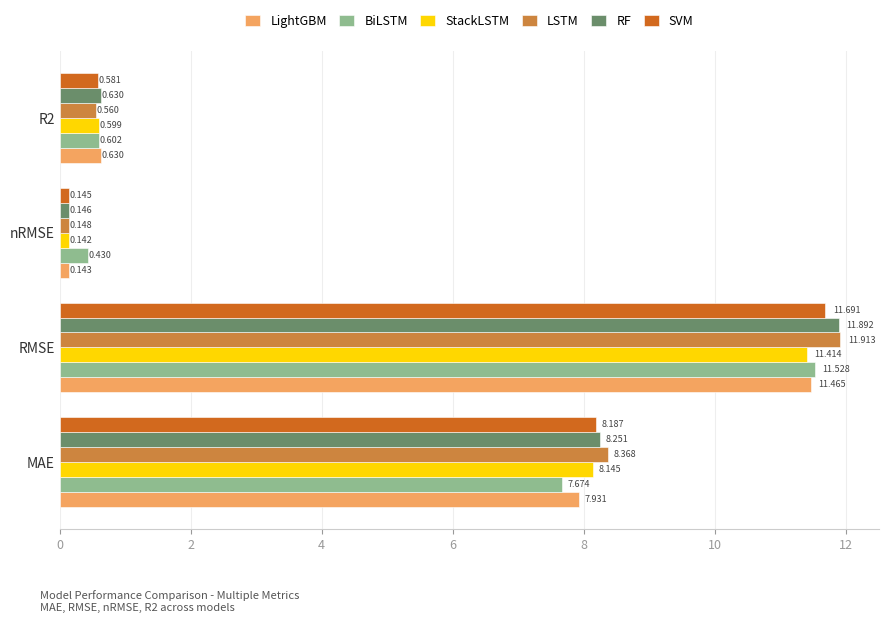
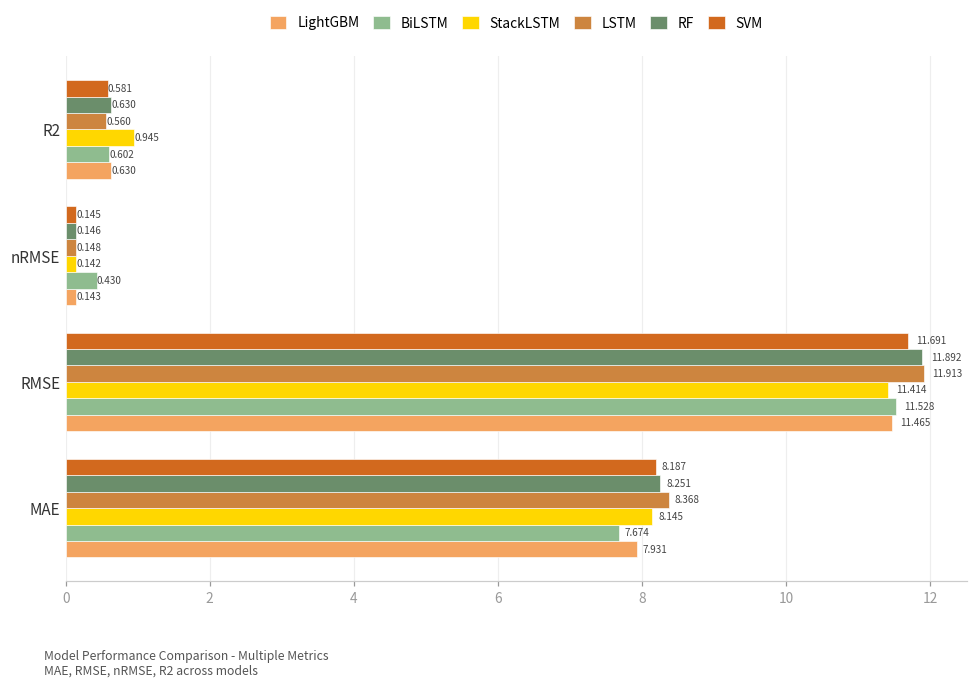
StackLSTM, R2: 0.599 -> 0.945
